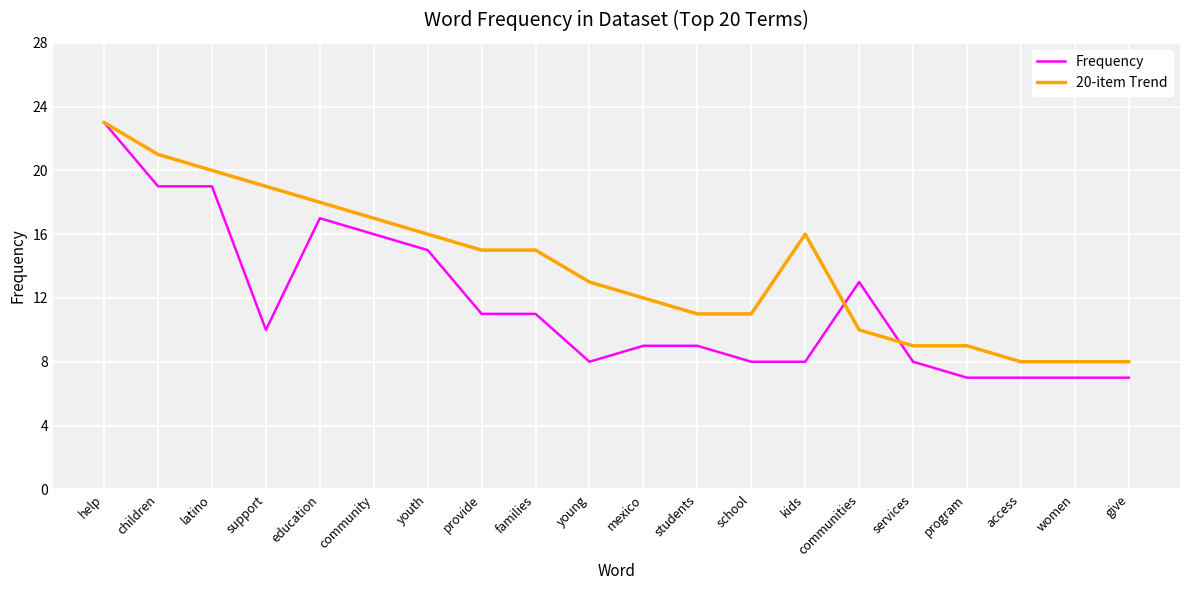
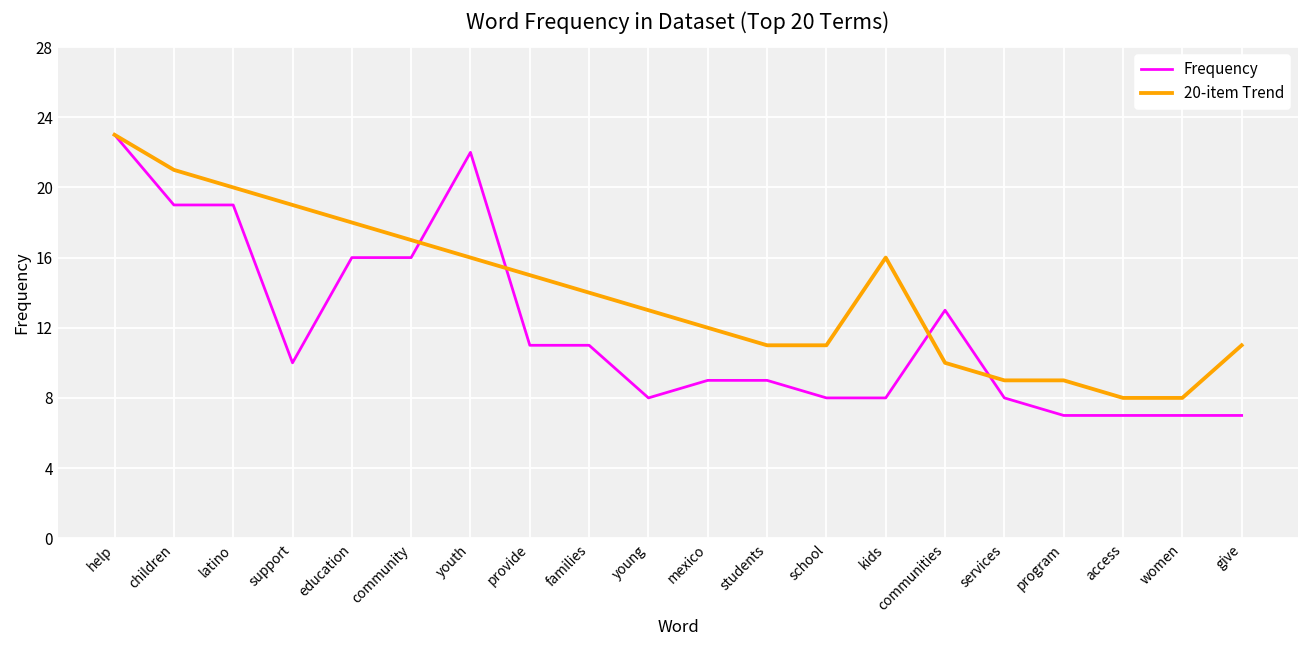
Frequency, education: 17 -> 16
Frequency, youth: 15 -> 22
20-item Trend, families: 15 -> 14
20-item Trend, give: 8 -> 11
